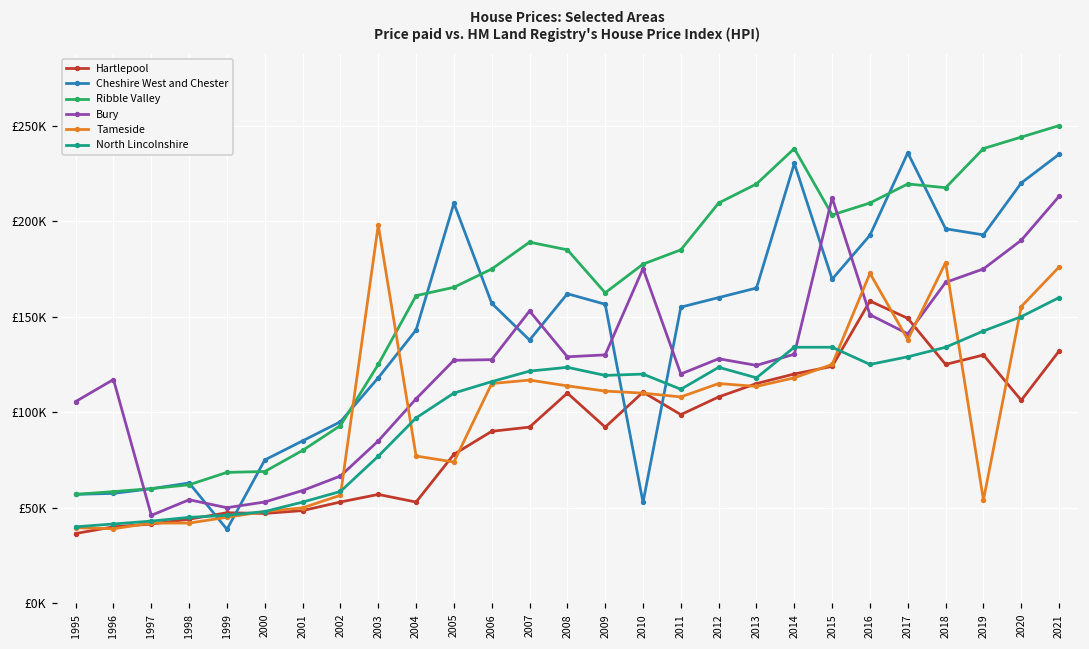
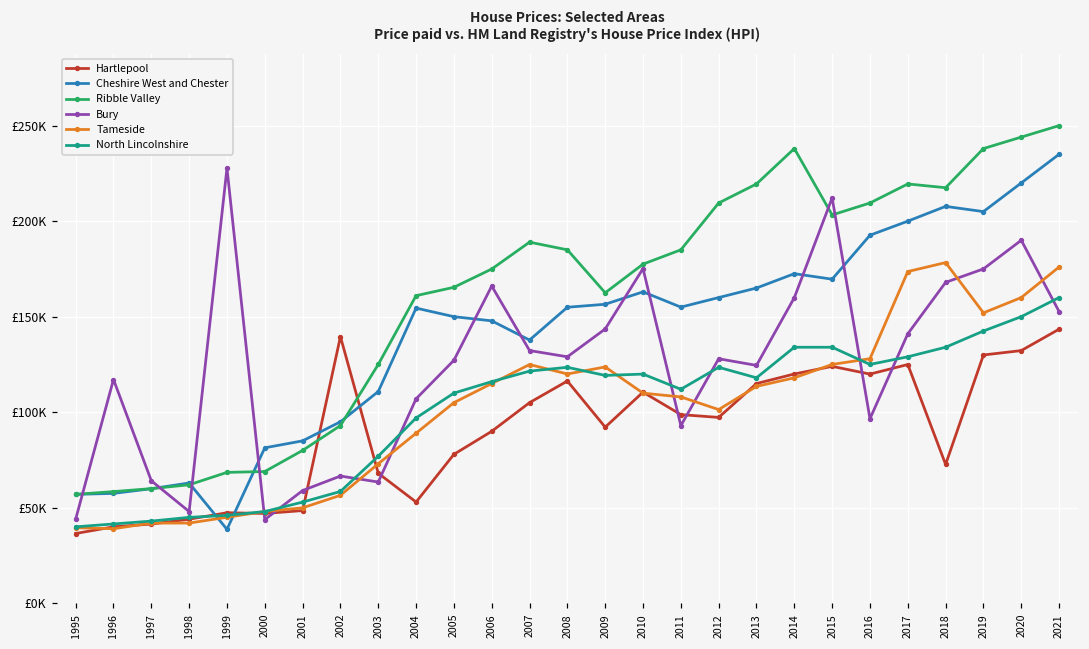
Bury, 1995: £106000 -> £44000
Bury, 1997: £46000 -> £64000
Bury, 1998: £54000 -> £48000
Bury, 1999: £50000 -> £228000
Cheshire West and Chester, 2000: £75000 -> £81000
Bury, 2000: £53000 -> £44000
Hartlepool, 2002: £53000 -> £140000
Hartlepool, 2003: £57000 -> £68000
Cheshire West and Chester, 2003: £118000 -> £111000
Bury, 2003: £85000 -> £63000
Tameside, 2003: £198000 -> £73000
Cheshire West and Chester, 2004: £143000 -> £154000
Tameside, 2004: £77000 -> £89000
Cheshire West and Chester, 2005: £209000 -> £150000
Tameside, 2005: £74000 -> £105000
Cheshire West and Chester, 2006: £157000 -> £148000
Bury, 2006: £128000 -> £166000
Hartlepool, 2007: £92000 -> £105000
Bury, 2007: £153000 -> £132000
Tameside, 2007: £117000 -> £125000
Hartlepool, 2008: £110000 -> £116000
Cheshire West and Chester, 2008: £162000 -> £155000
Tameside, 2008: £114000 -> £120000
Bury, 2009: £130000 -> £144000
Tameside, 2009: £111000 -> £124000
Cheshire West and Chester, 2010: £53000 -> £163000
Bury, 2011: £120000 -> £93000
Hartlepool, 2012: £108000 -> £97000
Tameside, 2012: £115000 -> £101000
Cheshire West and Chester, 2014: £230000 -> £173000
Bury, 2014: £130000 -> £160000
Hartlepool, 2016: £158000 -> £120000
Bury, 2016: £151000 -> £97000
Tameside, 2016: £173000 -> £128000
Hartlepool, 2017: £149000 -> £125000
Cheshire West and Chester, 2017: £236000 -> £200000
Tameside, 2017: £138000 -> £174000
Hartlepool, 2018: £125000 -> £73000
Cheshire West and Chester, 2018: £196000 -> £208000
Cheshire West and Chester, 2019: £193000 -> £205000
Tameside, 2019: £54000 -> £152000
Hartlepool, 2020: £106000 -> £132000
Tameside, 2020: £155000 -> £160000
Hartlepool, 2021: £132000 -> £143000
Bury, 2021: £213000 -> £153000
